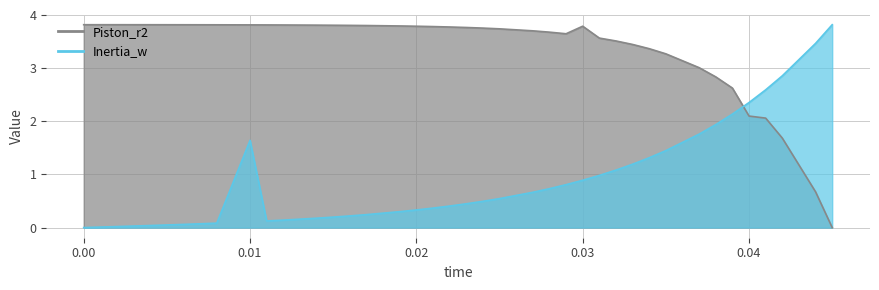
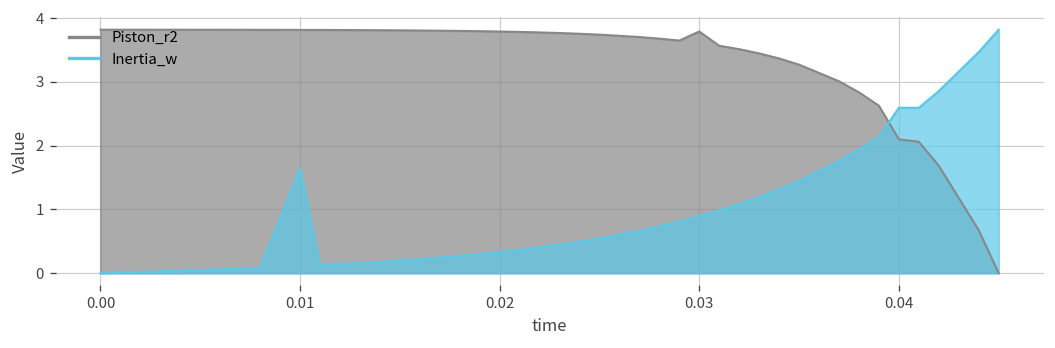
Inertia_w, 0.04: 2.4 -> 2.6
